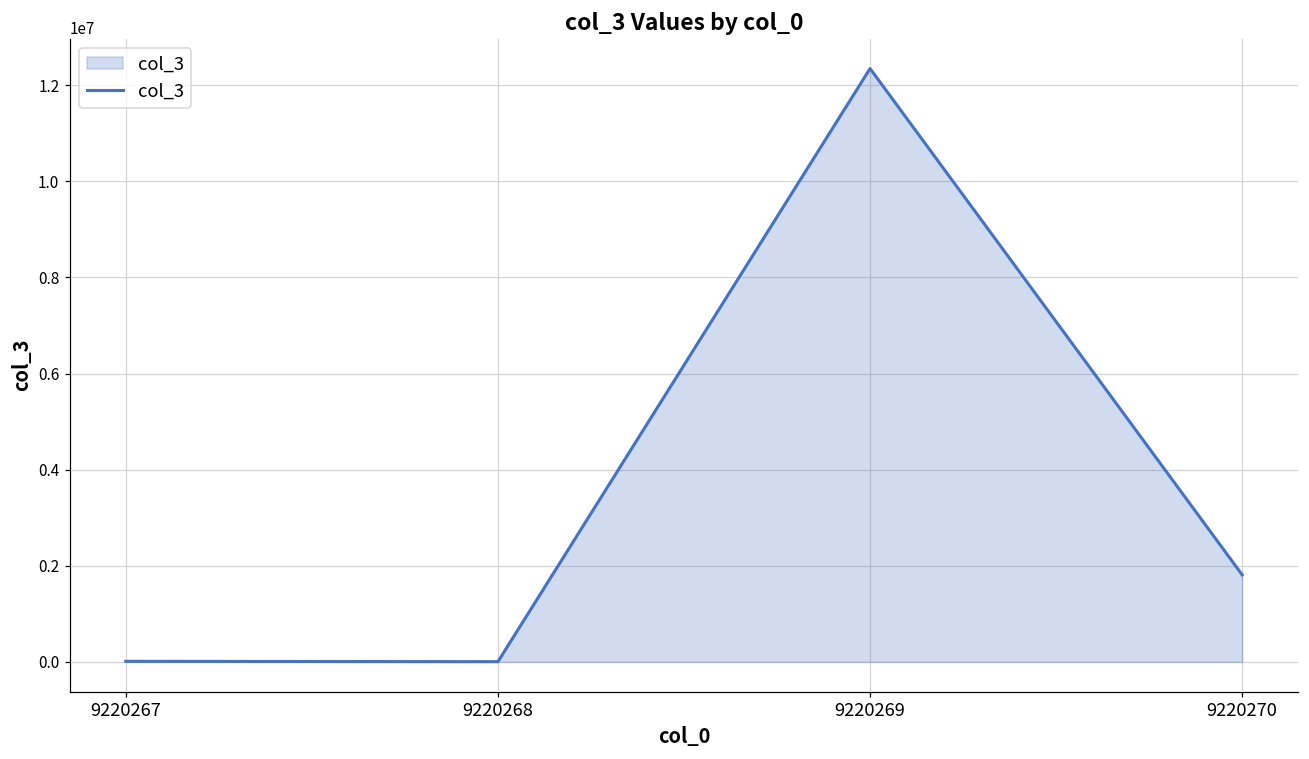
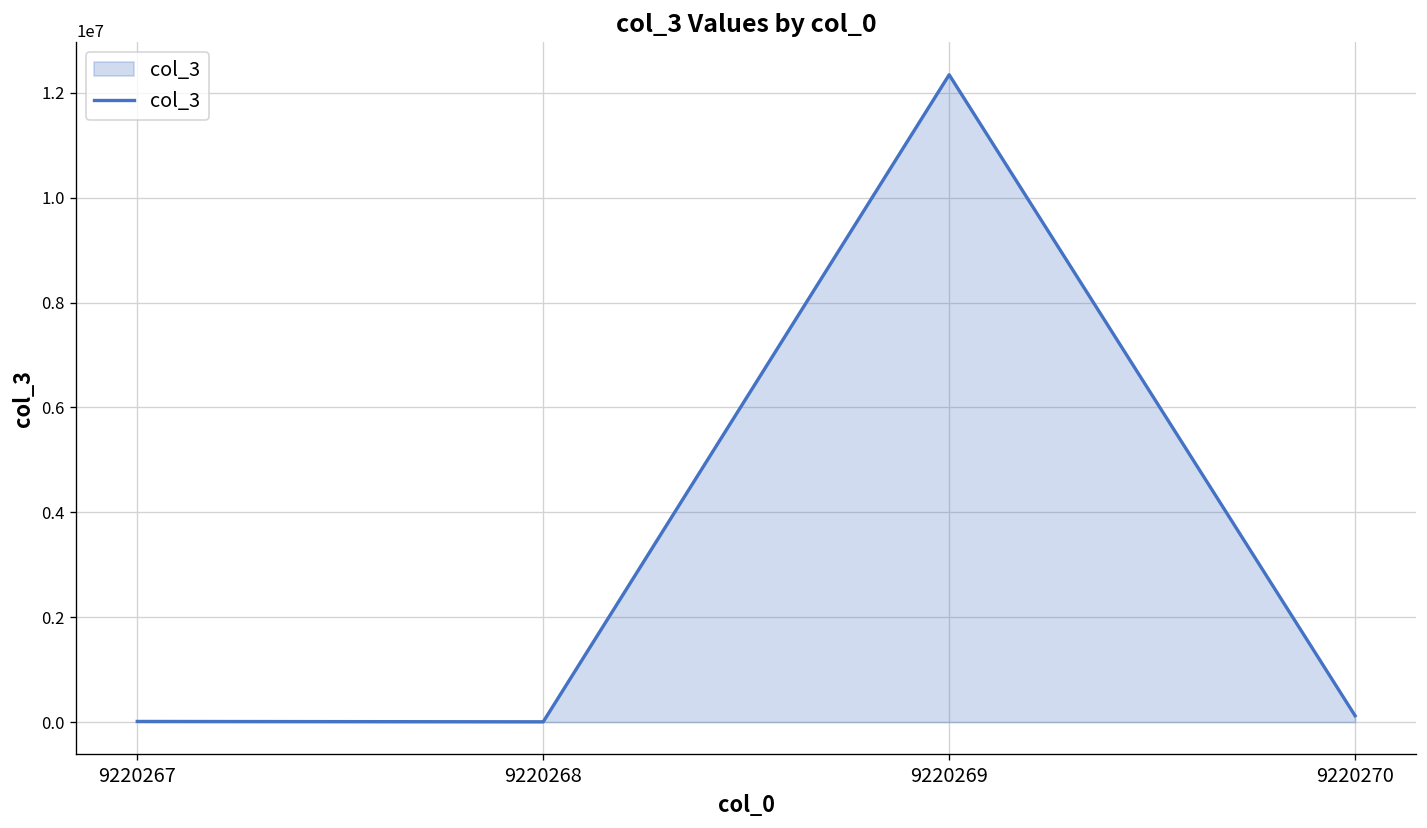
9220270: 1800000 -> 100000
